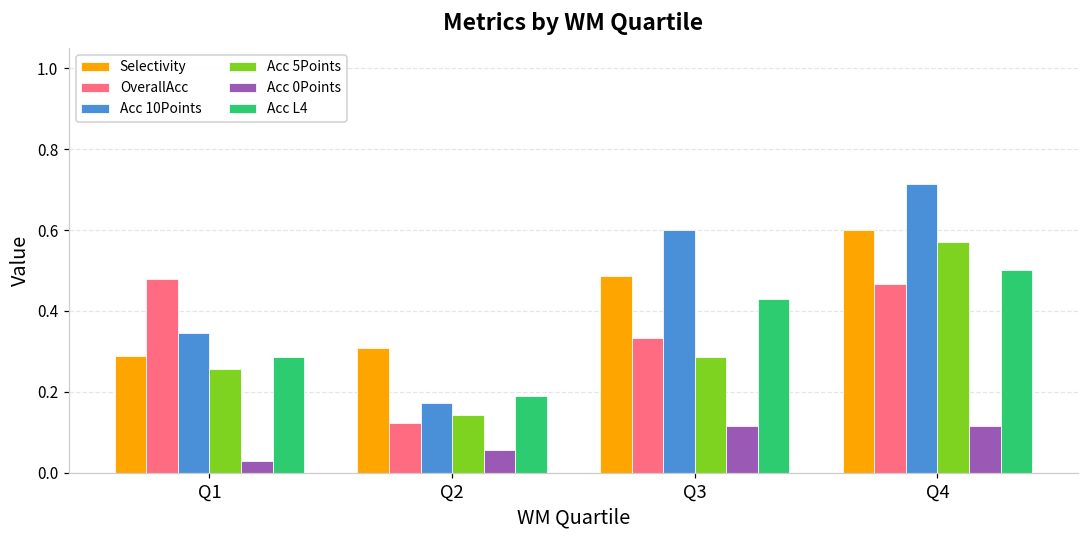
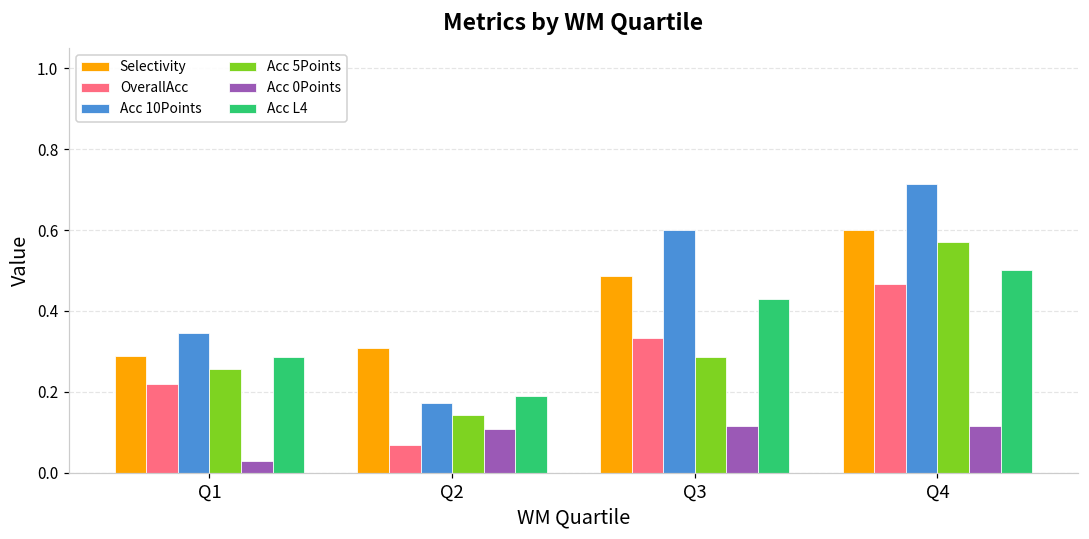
OverallAcc, Q1: 0.48 -> 0.22
OverallAcc, Q2: 0.12 -> 0.07
Acc 0Points, Q2: 0.06 -> 0.11
